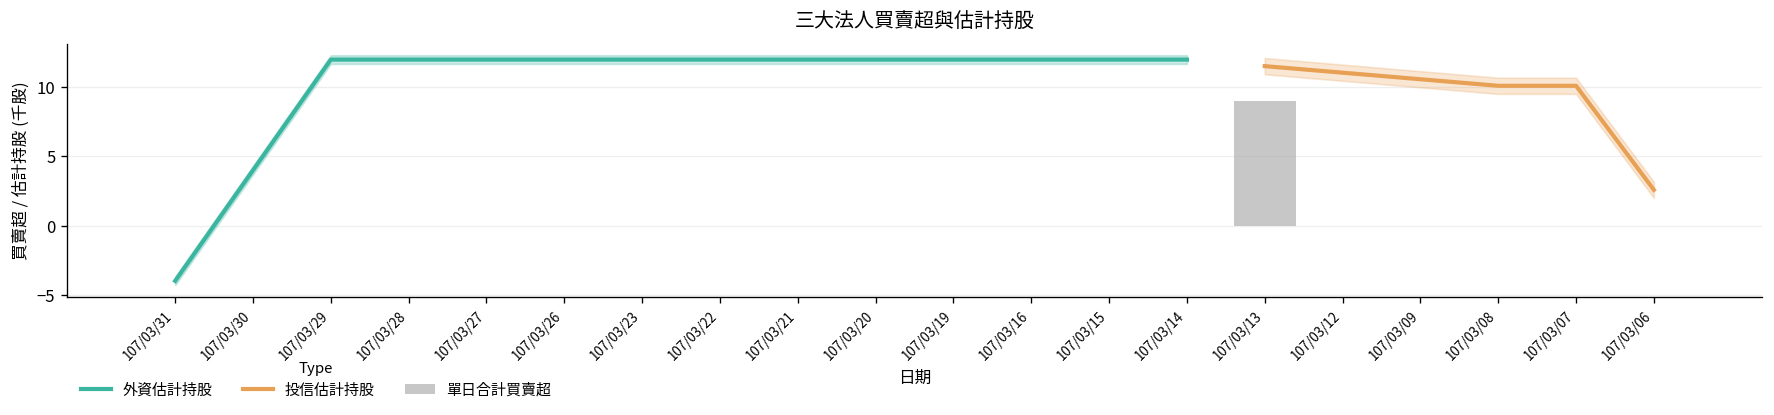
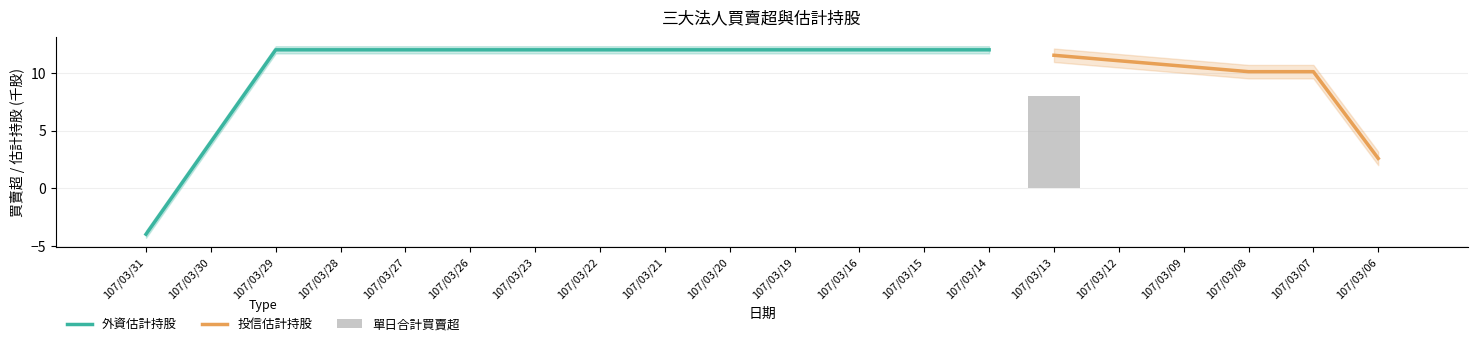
單日合計買賣超, 107/03/13: 9 -> 8
